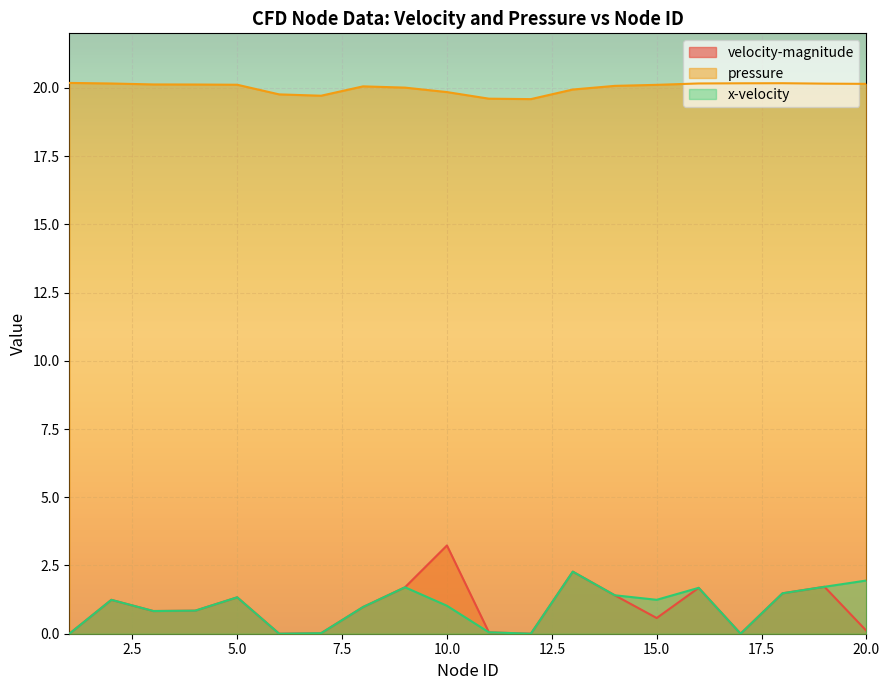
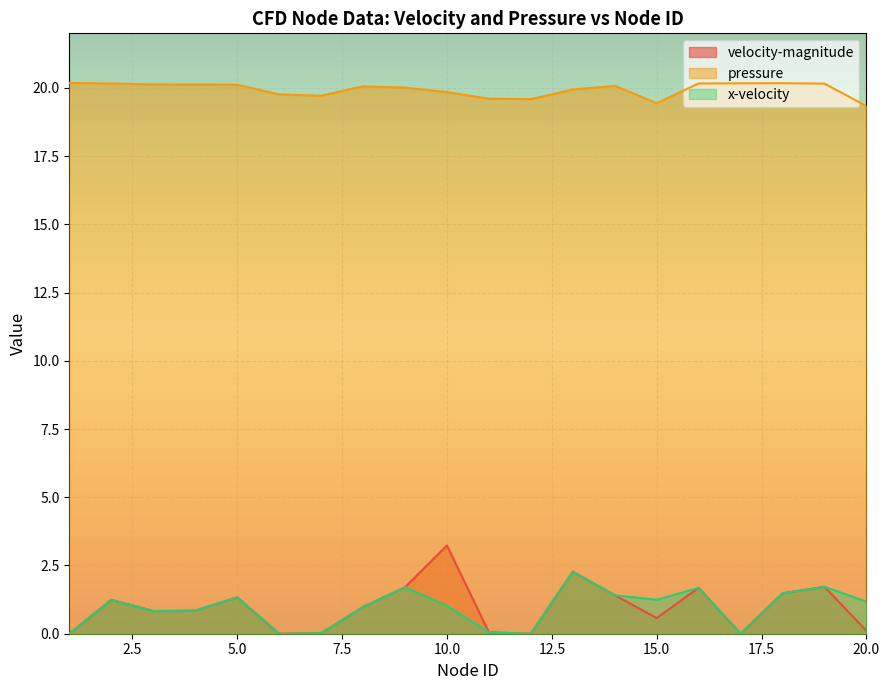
pressure, 15.0: 20.1 -> 19.4
pressure, 20.0: 20.1 -> 19.3
x-velocity, 20.0: 1.9 -> 1.2
